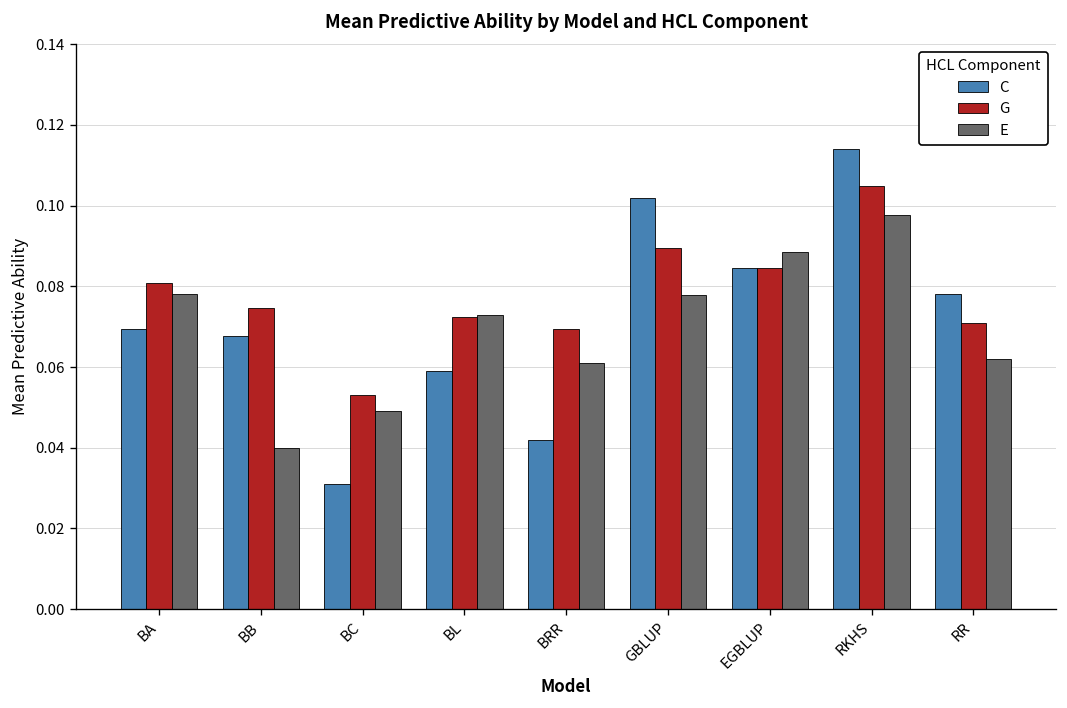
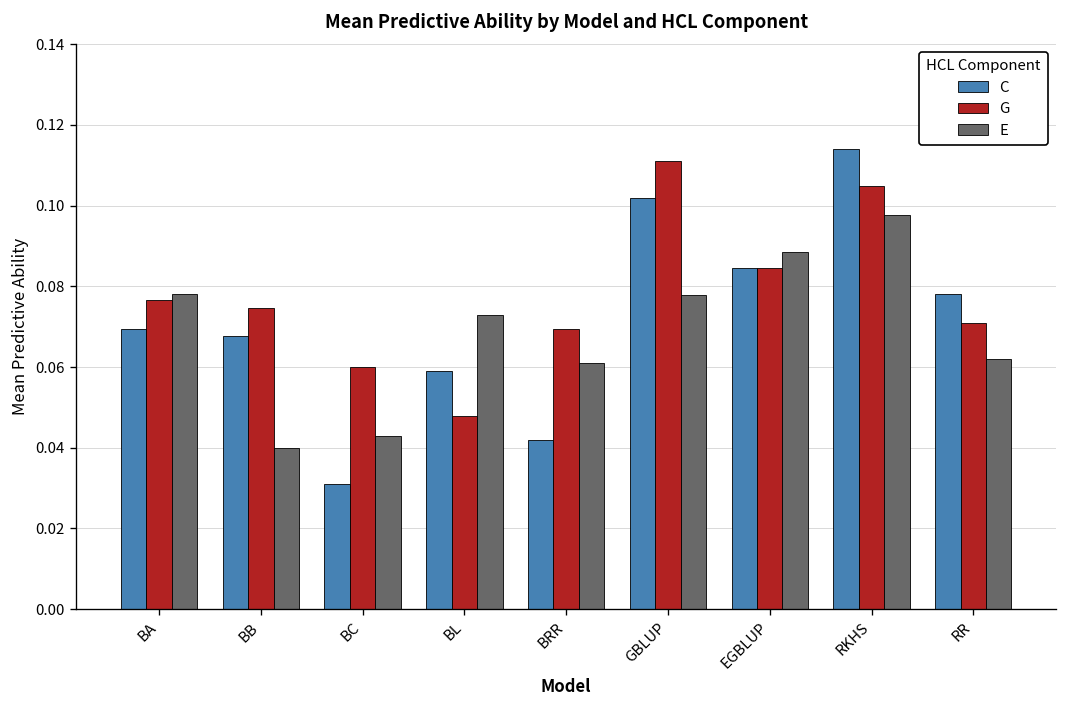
G, BA: 0.081 -> 0.077
G, BC: 0.053 -> 0.060
E, BC: 0.049 -> 0.043
G, BL: 0.073 -> 0.048
G, GBLUP: 0.090 -> 0.111
